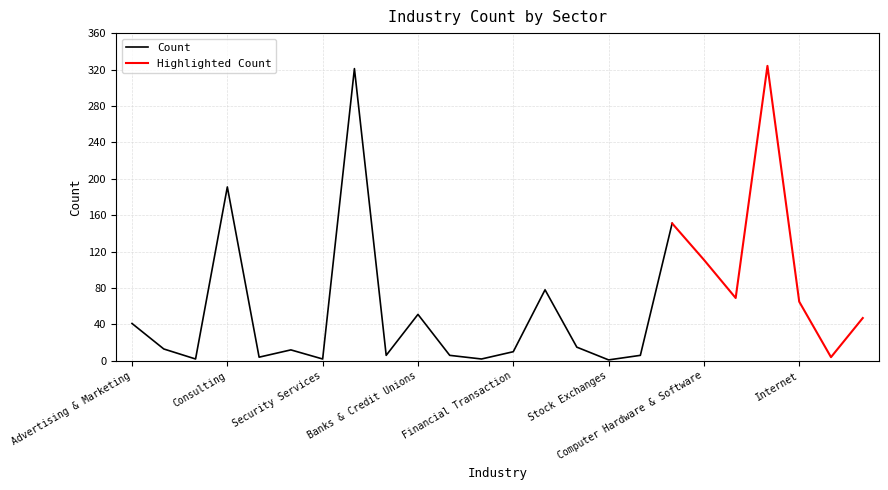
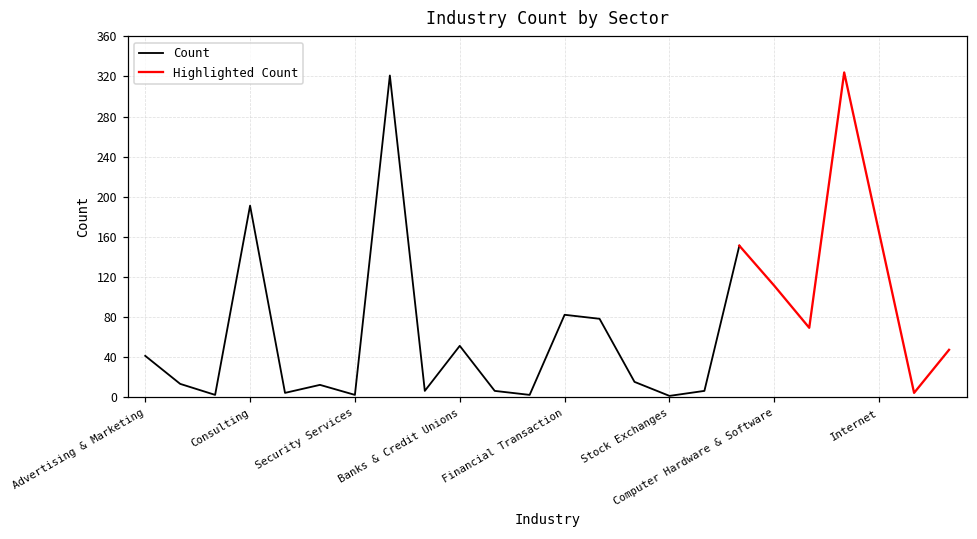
Count, Financial Transaction: 10 -> 80
Highlighted Count, Internet: 70 -> 160
